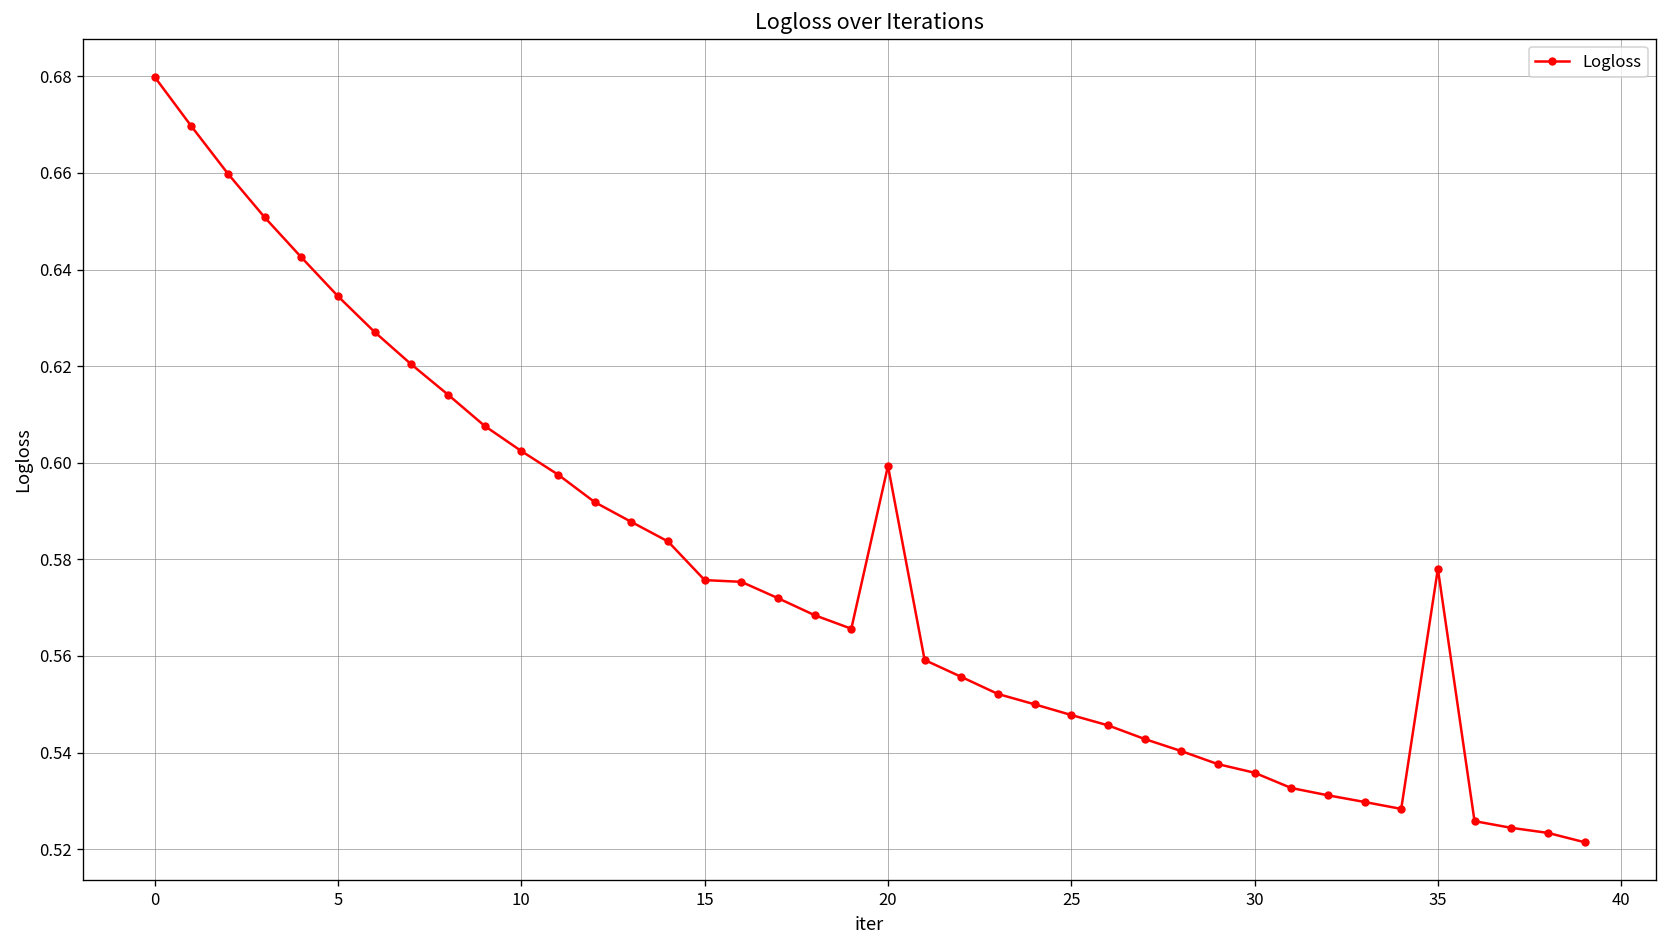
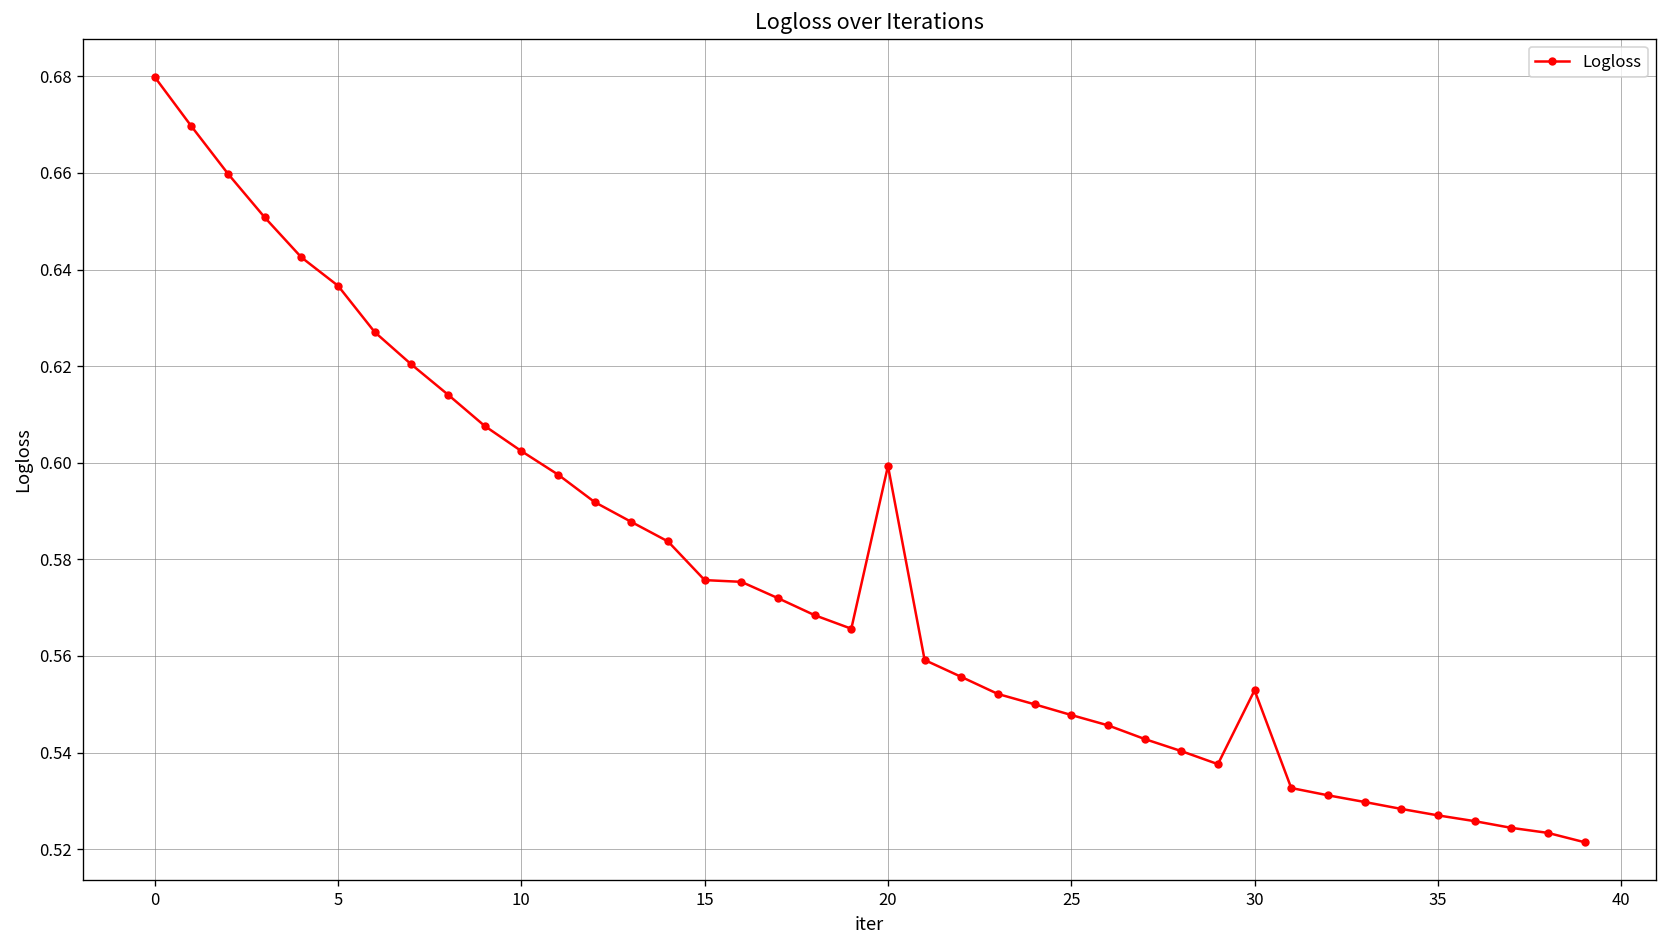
5: 0.634 -> 0.637
30: 0.536 -> 0.553
35: 0.578 -> 0.527
